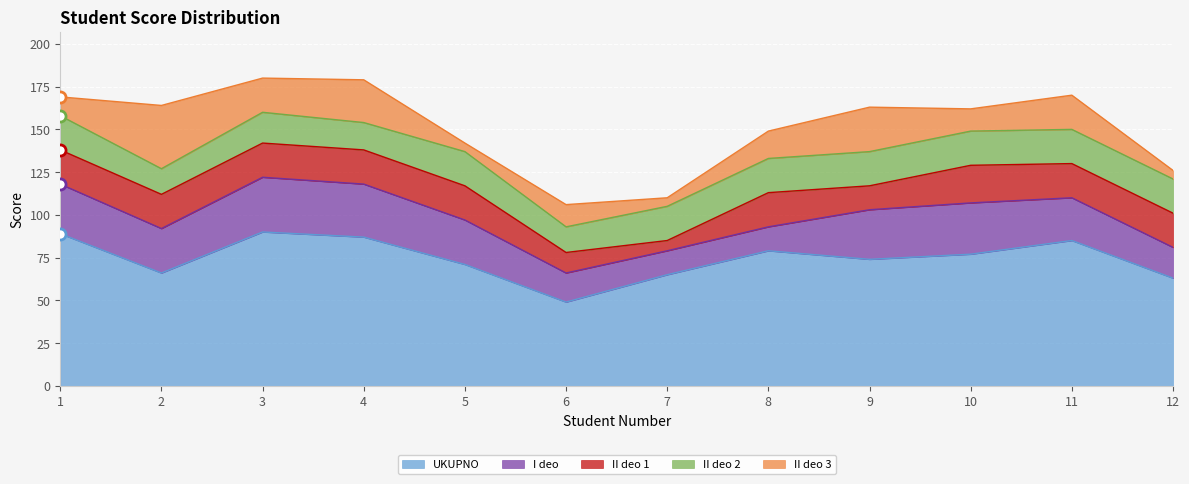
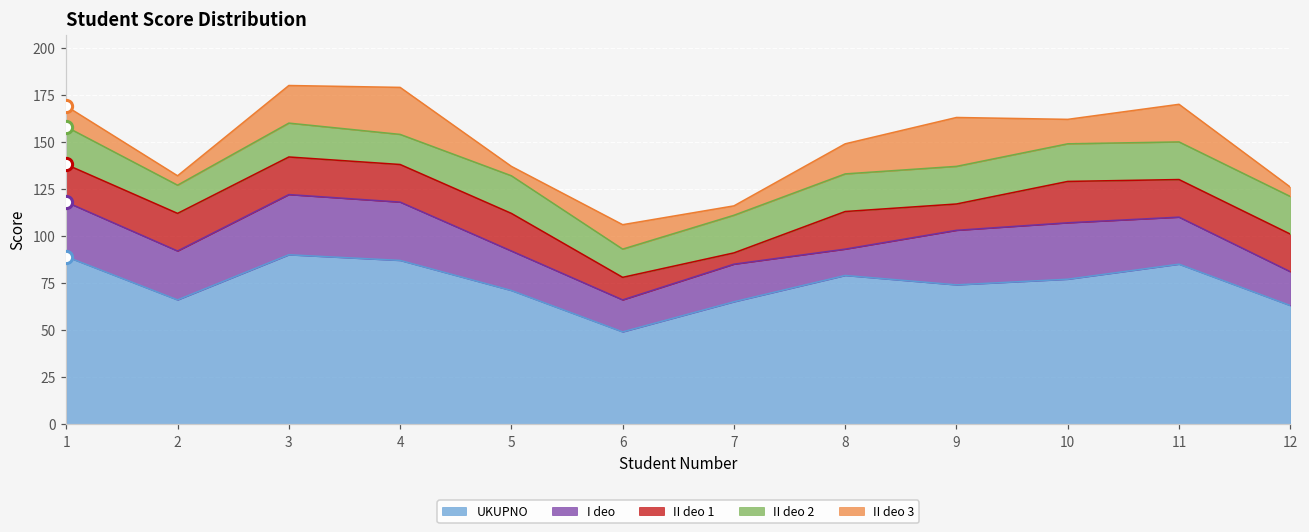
II deo 3, 2: 37 -> 5
I deo, 5: 26 -> 21
I deo, 7: 14 -> 20
